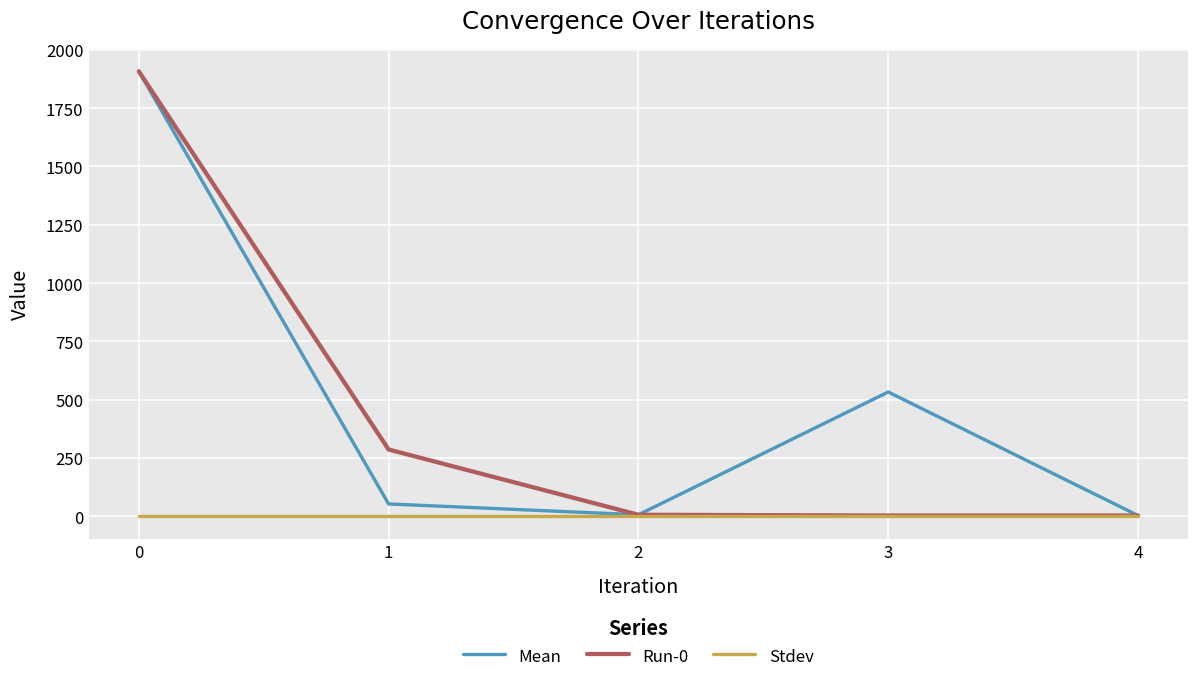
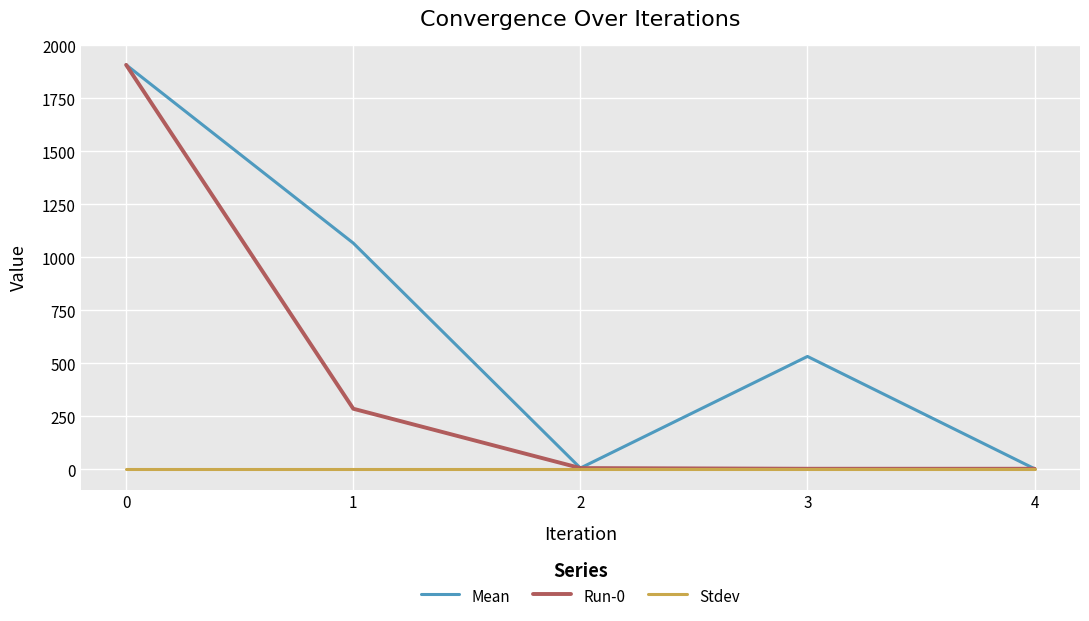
Mean, 1: 50 -> 1070
